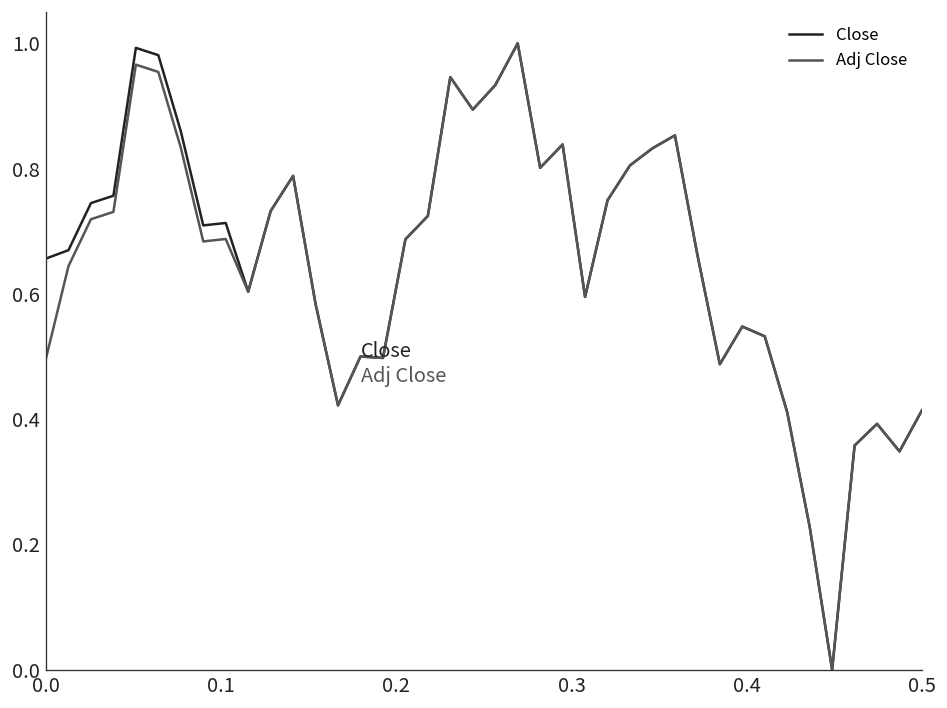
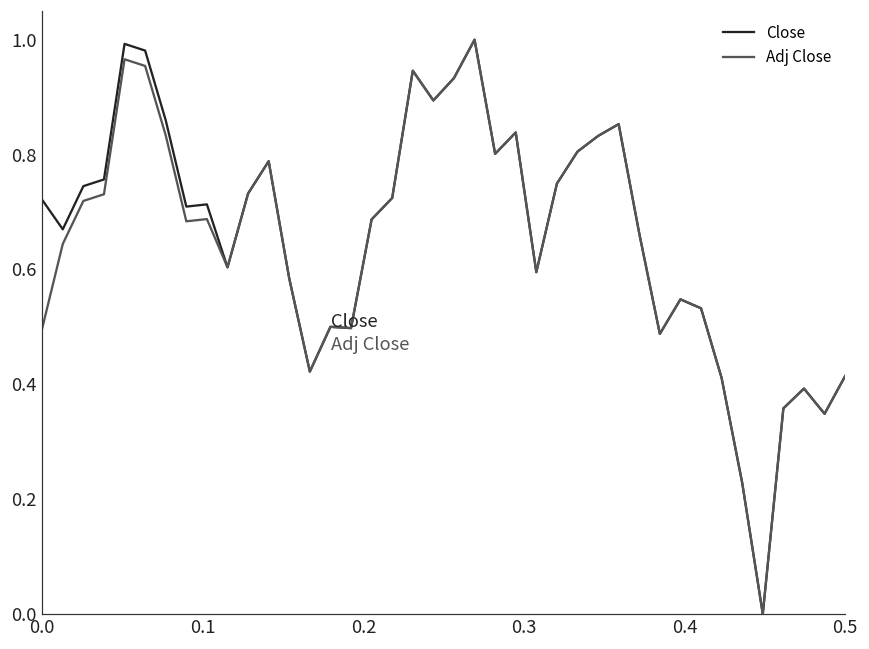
Close, 0.0: 0.66 -> 0.72
